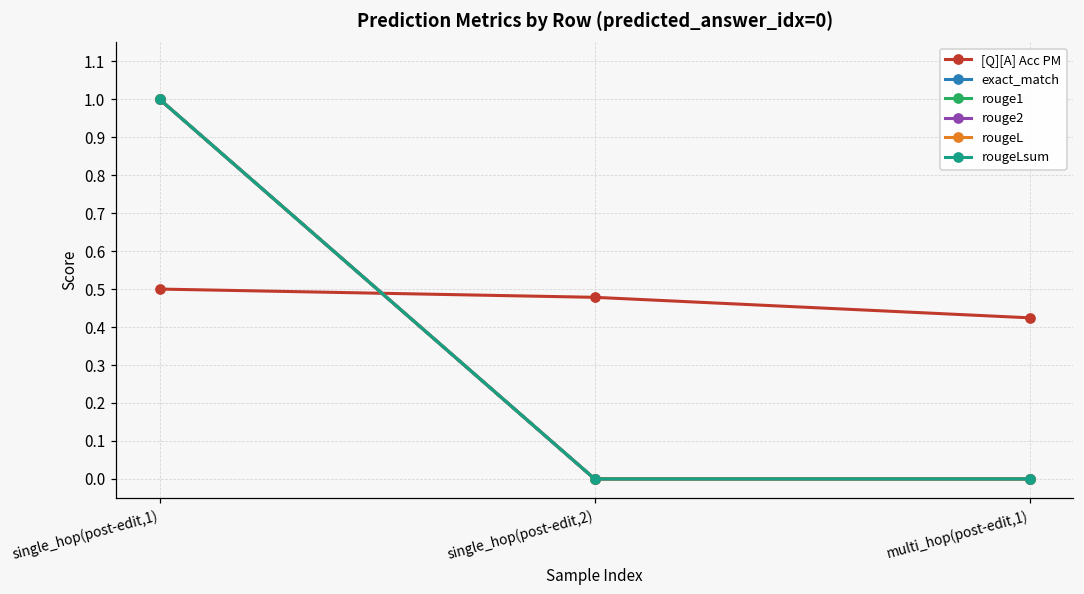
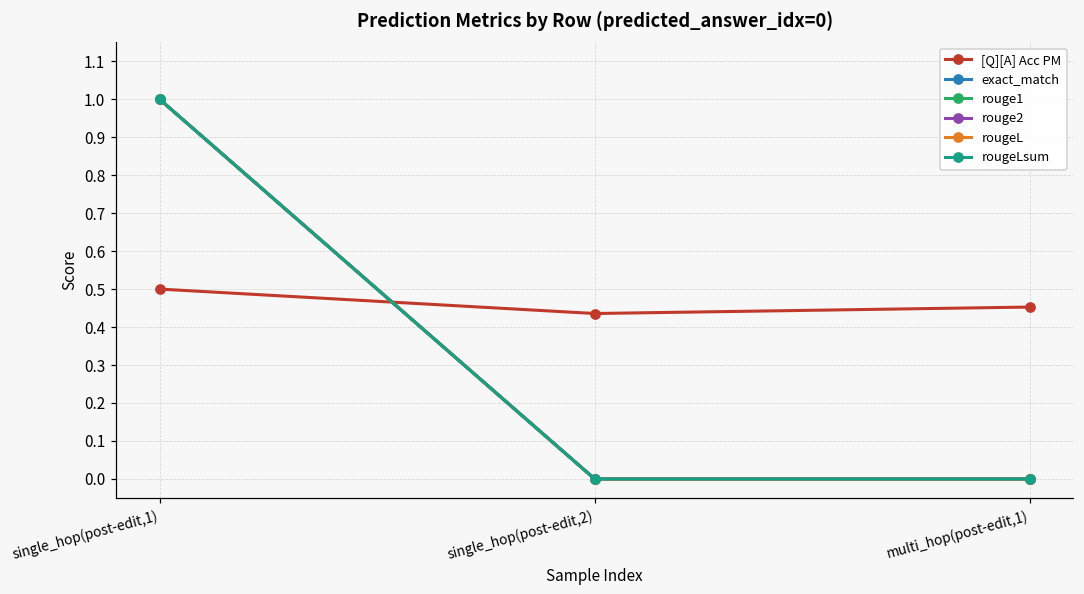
[Q][A] Acc PM, single_hop(post-edit,2): 0.48 -> 0.44
[Q][A] Acc PM, multi_hop(post-edit,1): 0.42 -> 0.45
